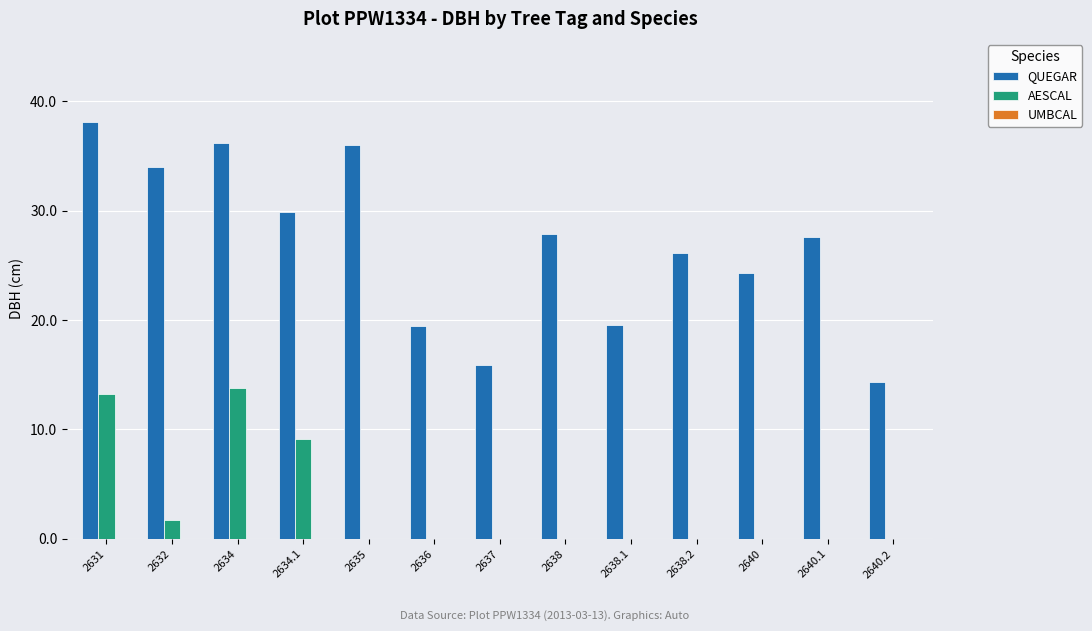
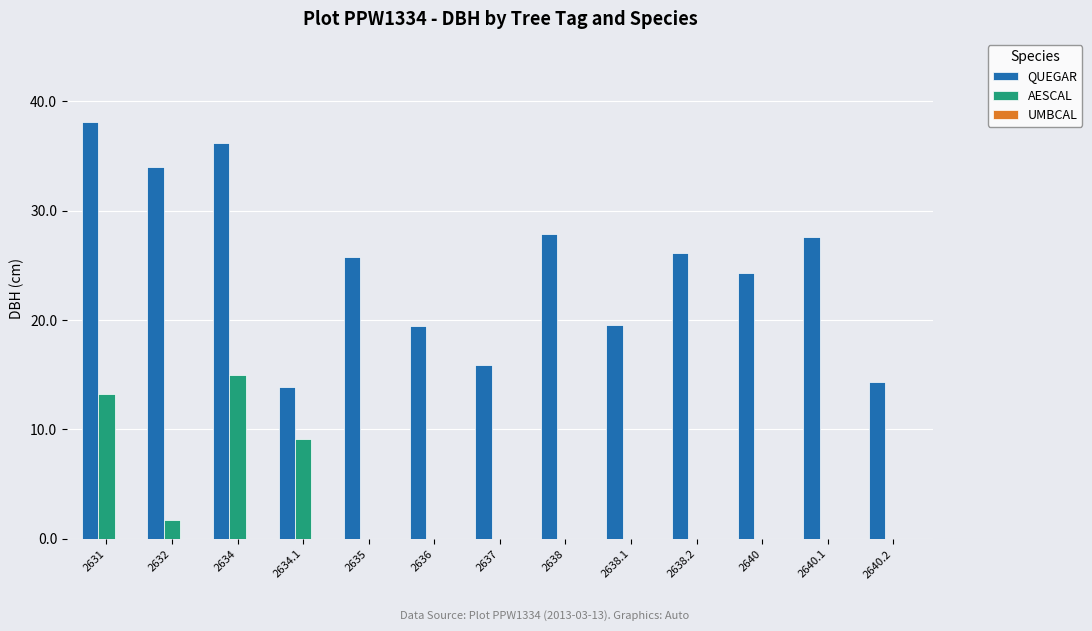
AESCAL, 2634: 13.8 -> 15.0
QUEGAR, 2634.1: 29.9 -> 13.9
QUEGAR, 2635: 36.0 -> 25.8
